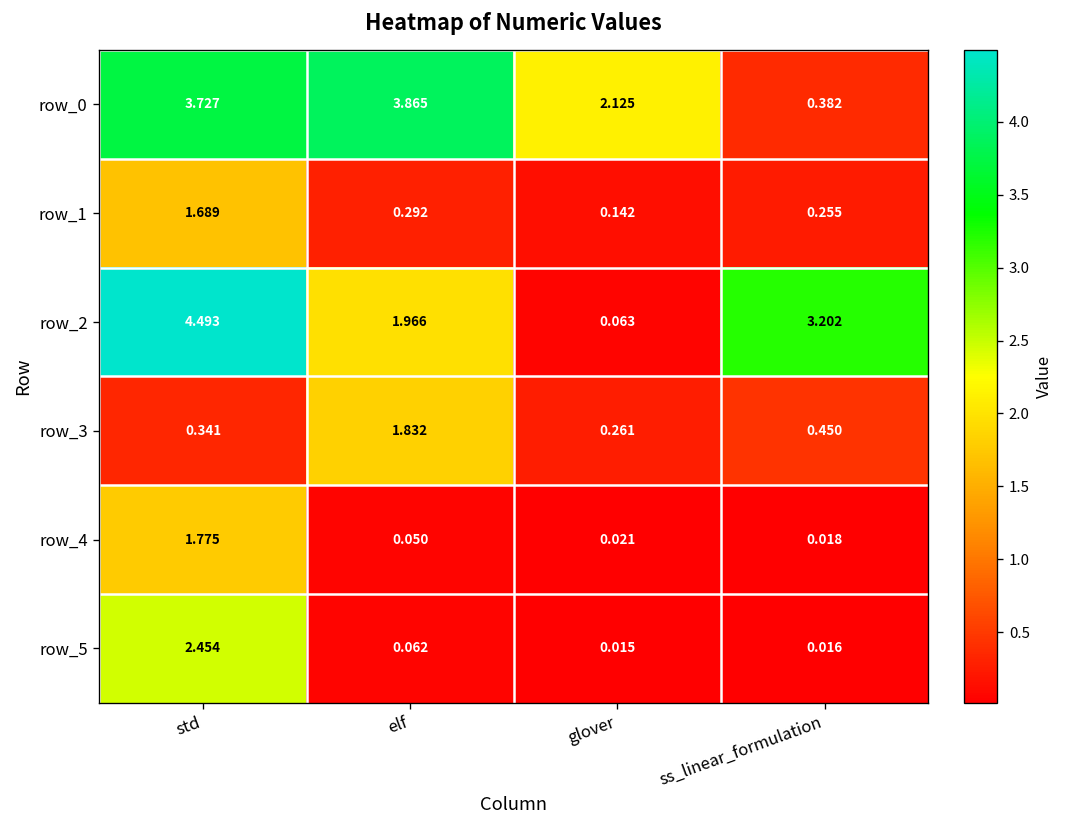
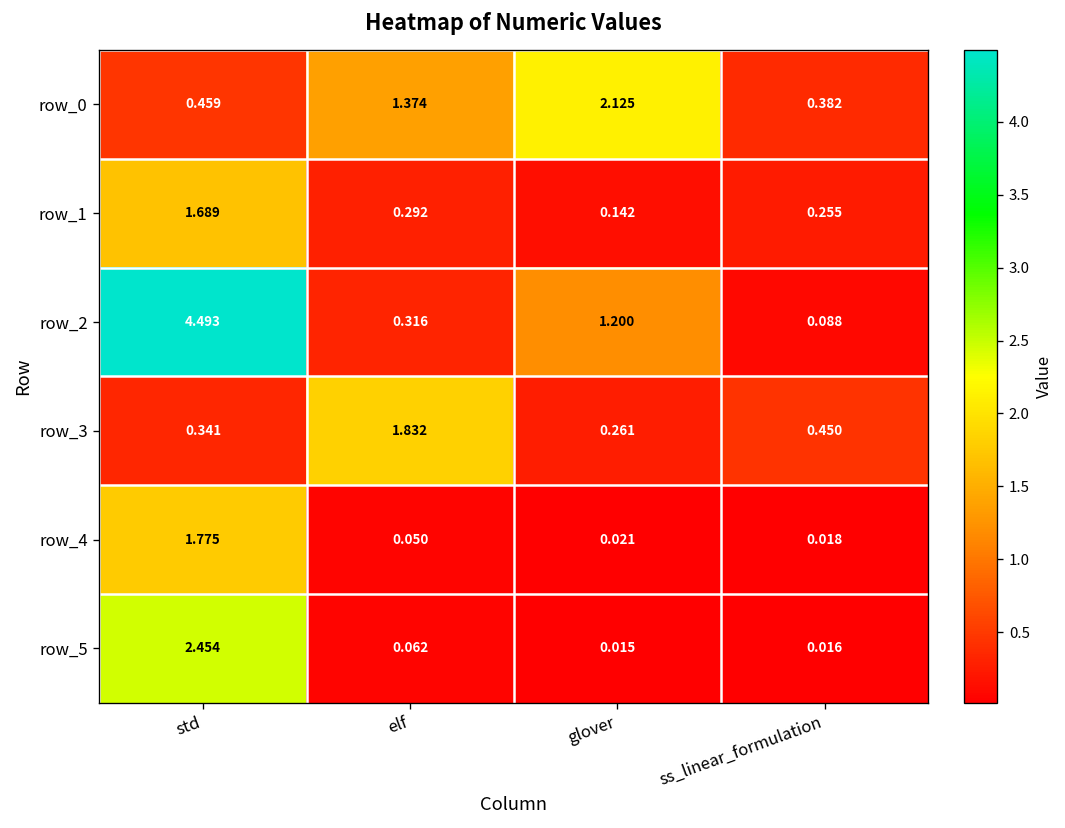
row_0, std: 3.727 -> 0.459
row_0, elf: 3.865 -> 1.374
row_2, elf: 1.966 -> 0.316
row_2, glover: 0.063 -> 1.200
row_2, ss_linear_formulation: 3.202 -> 0.088
